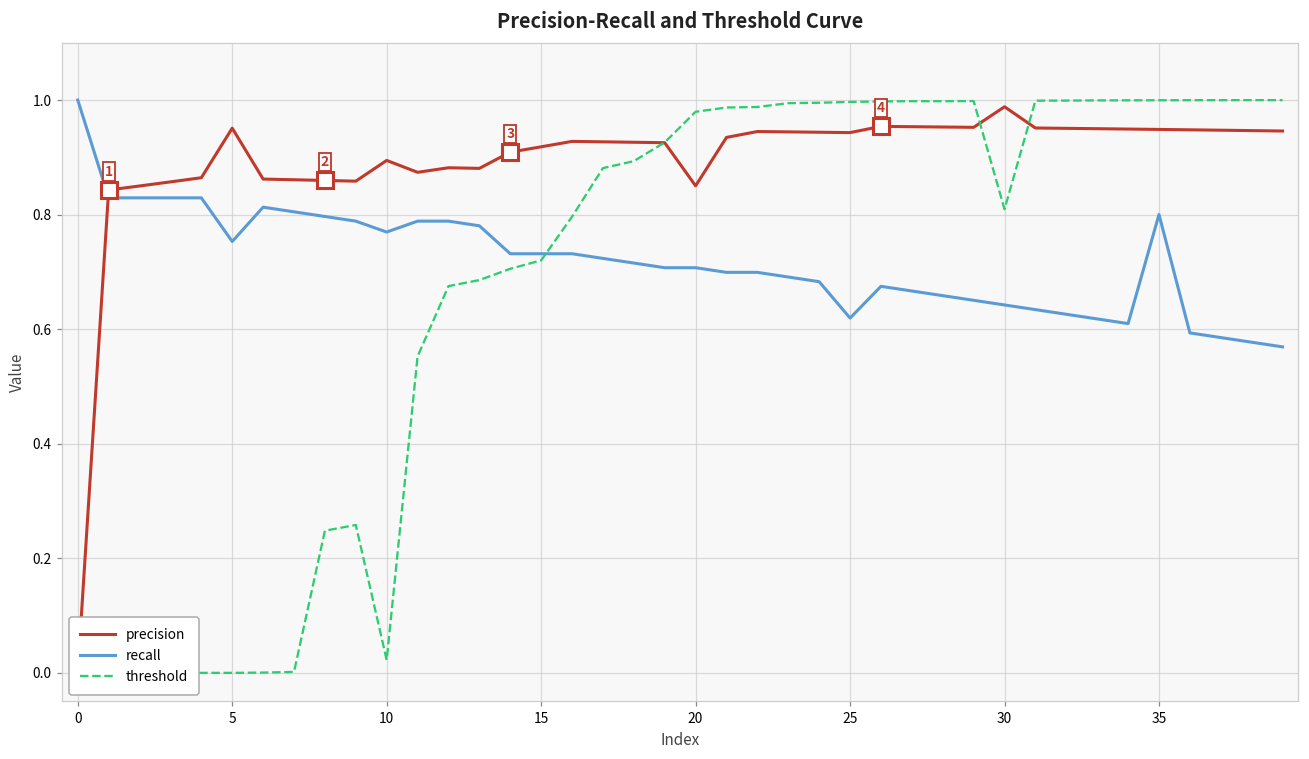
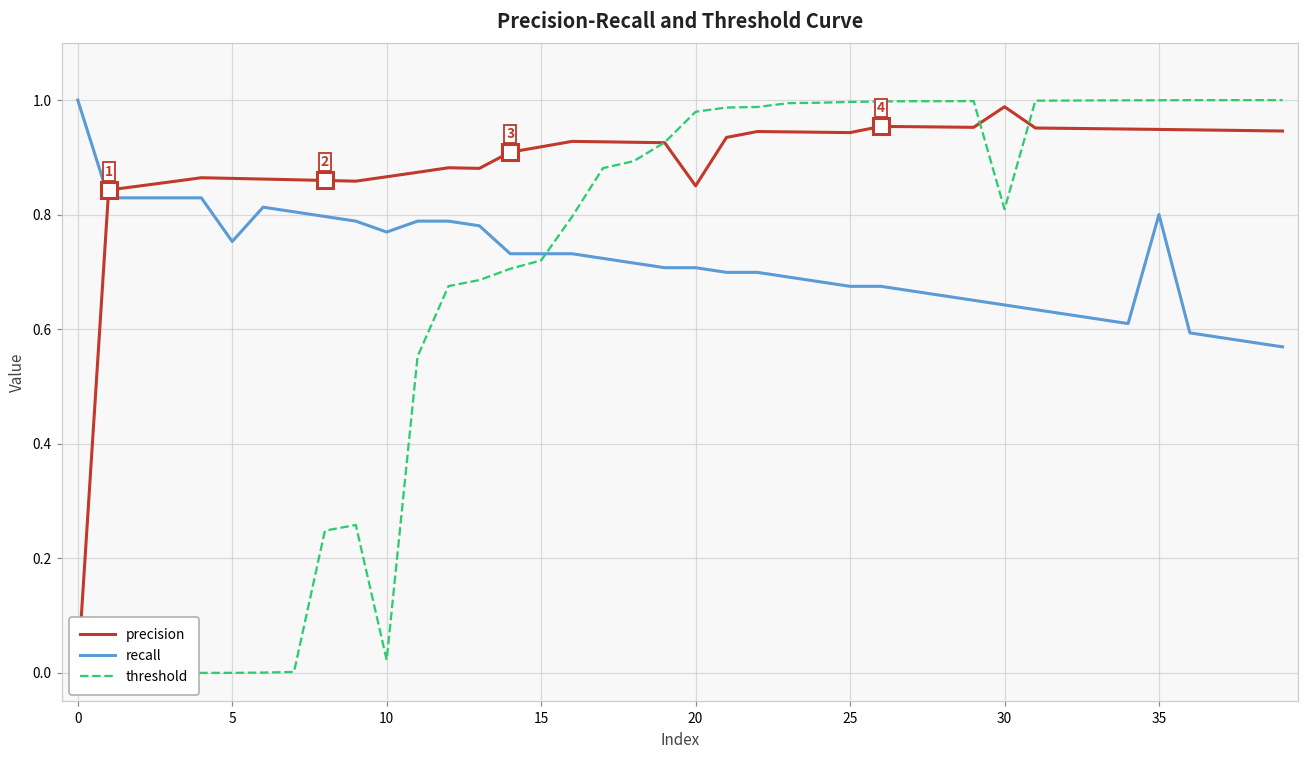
precision, 5: 0.95 -> 0.86
precision, 10: 0.89 -> 0.87
recall, 25: 0.62 -> 0.67
